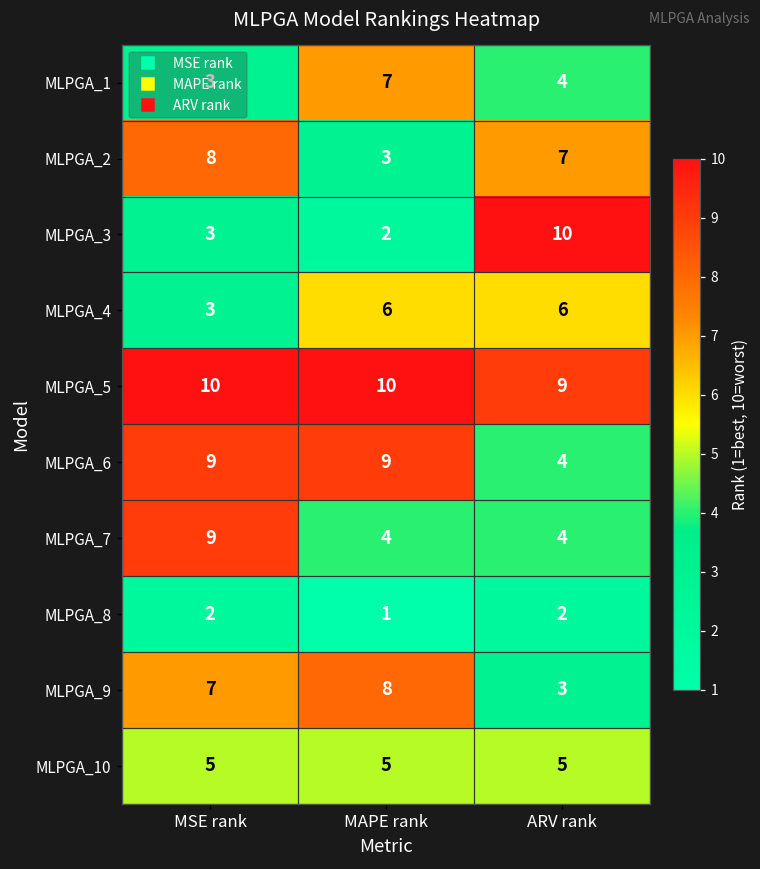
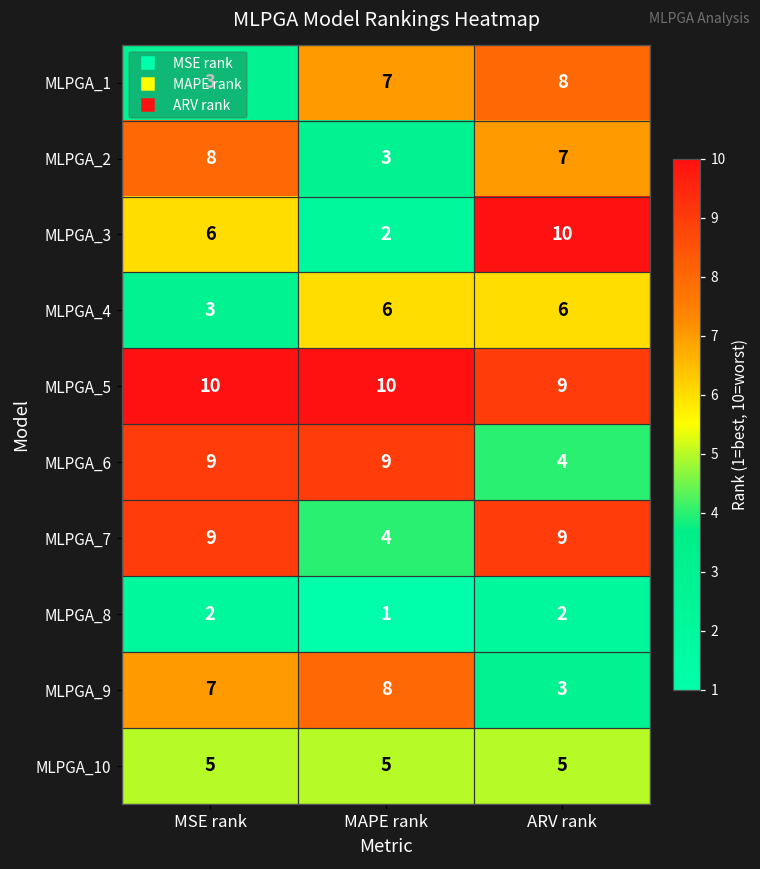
MLPGA_1, ARV rank: 4 -> 8
MLPGA_3, MSE rank: 3 -> 6
MLPGA_7, ARV rank: 4 -> 9
